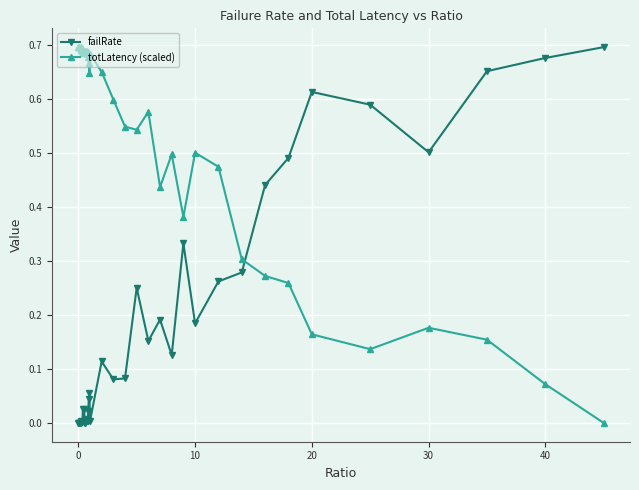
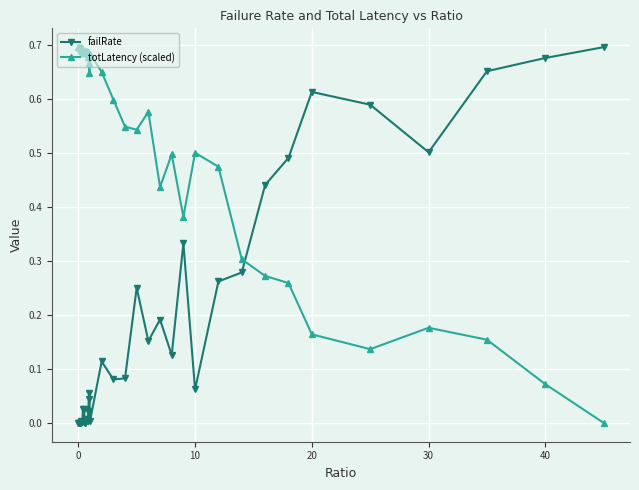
failRate, 10: 0.18 -> 0.06
